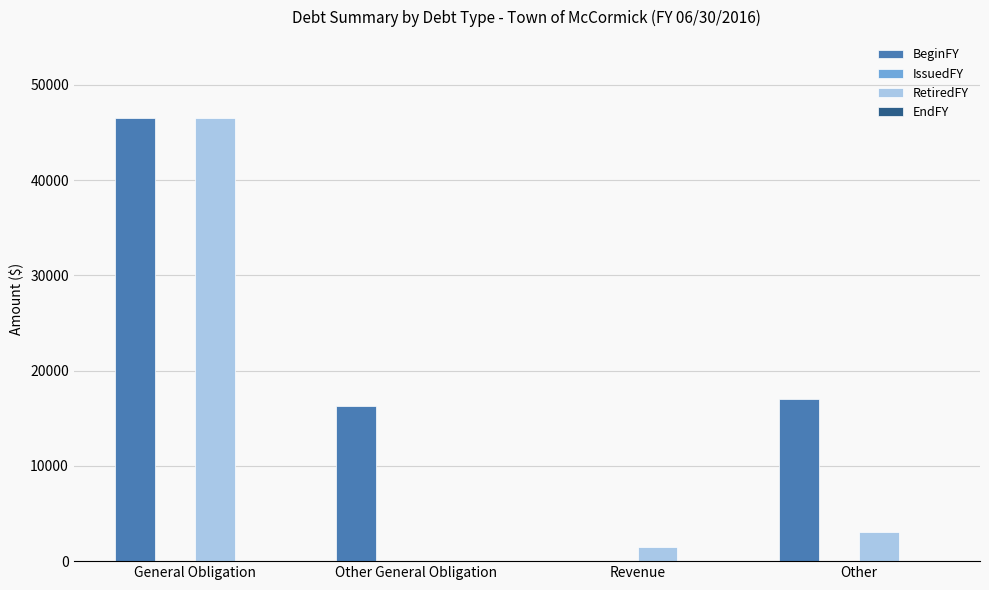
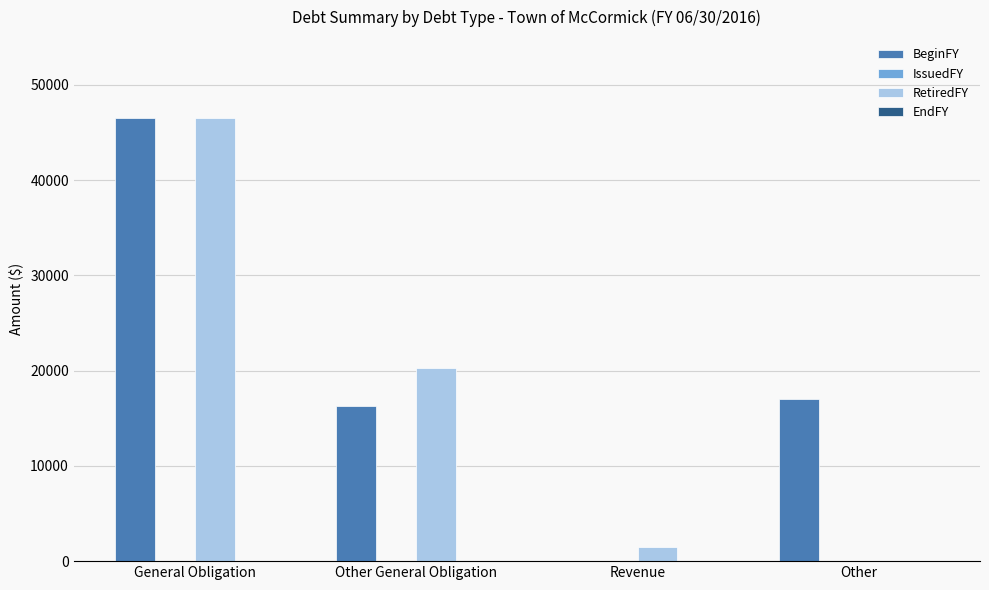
RetiredFY, Other General Obligation: 0 -> 20000
RetiredFY, Other: 3000 -> 0
